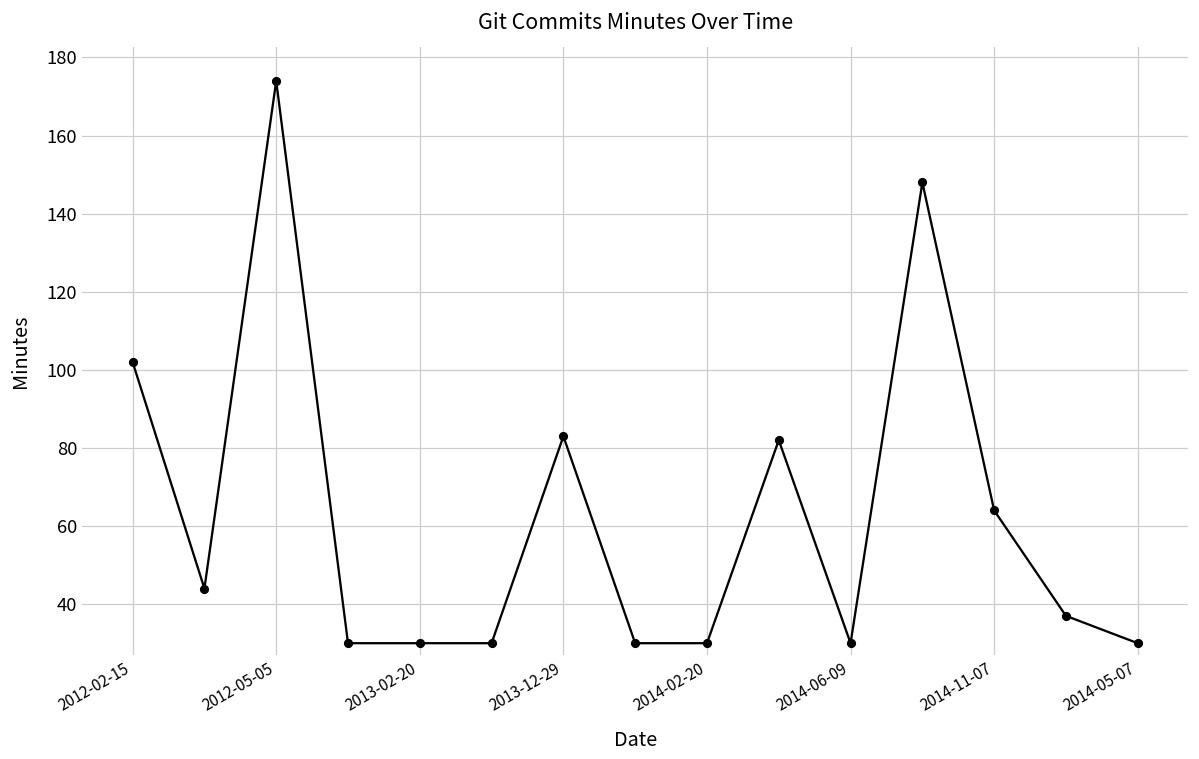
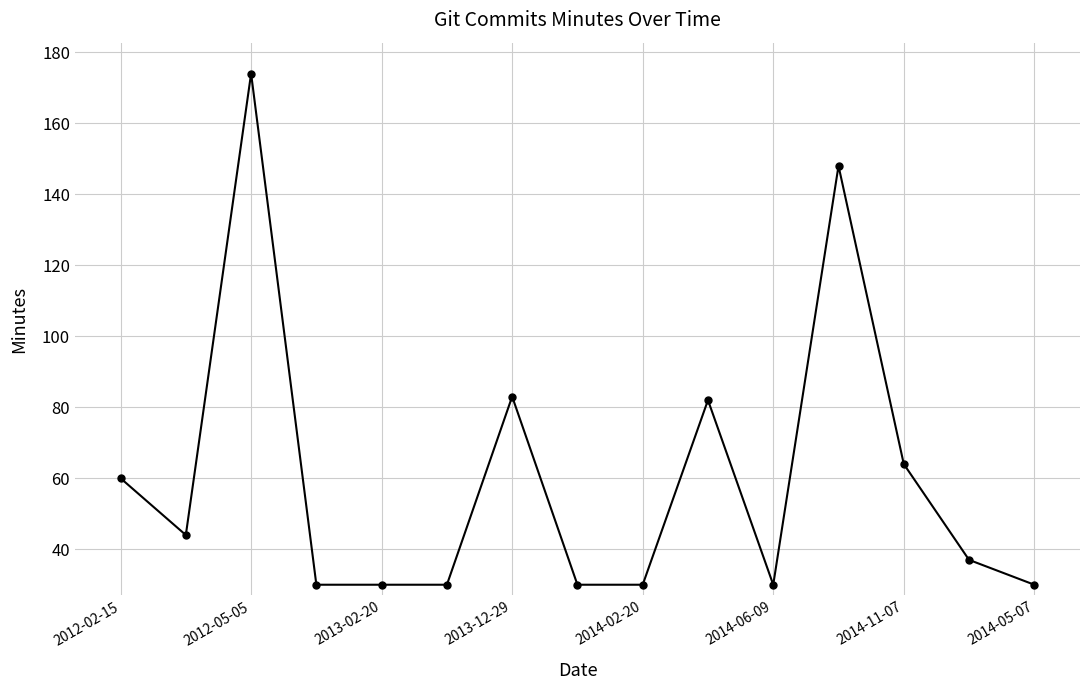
2012-02-15: 102 -> 60
